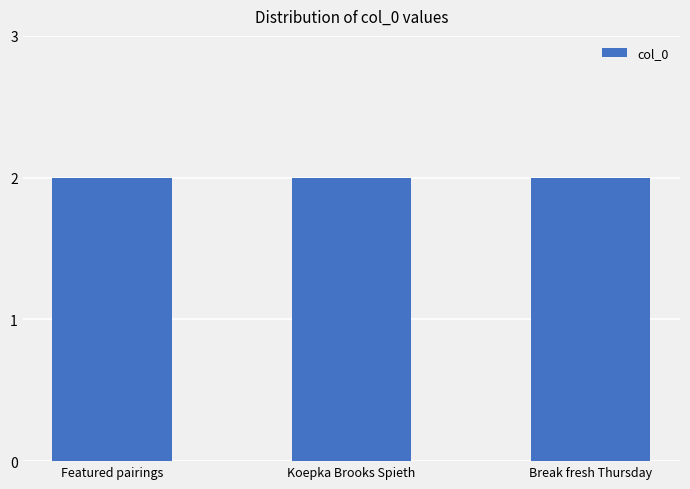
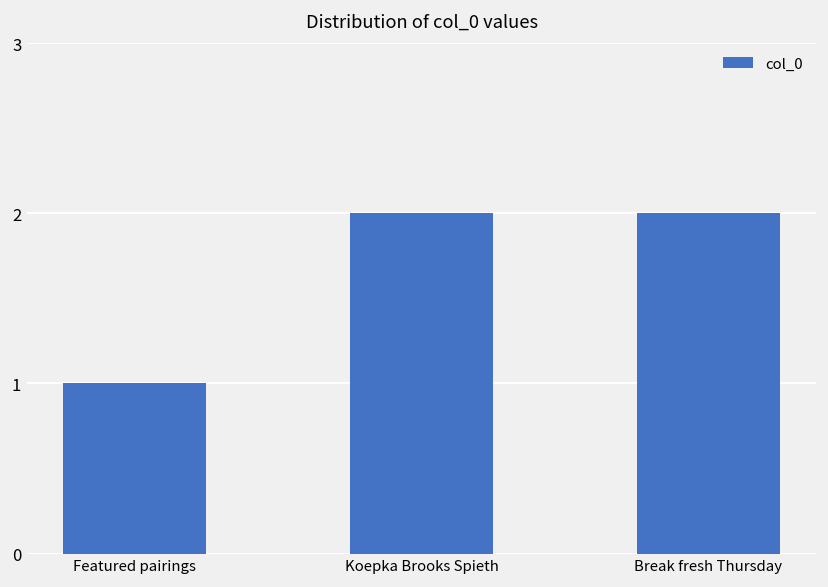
Featured pairings: 2 -> 1
